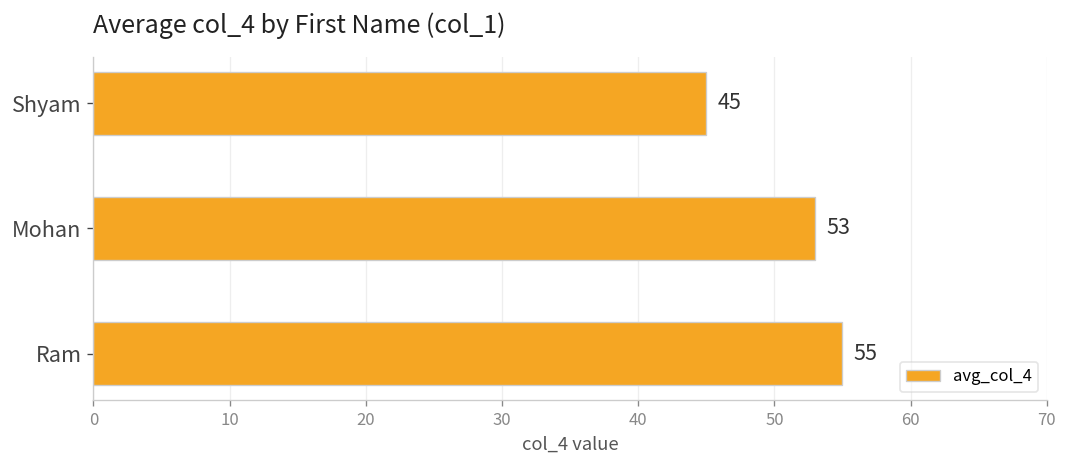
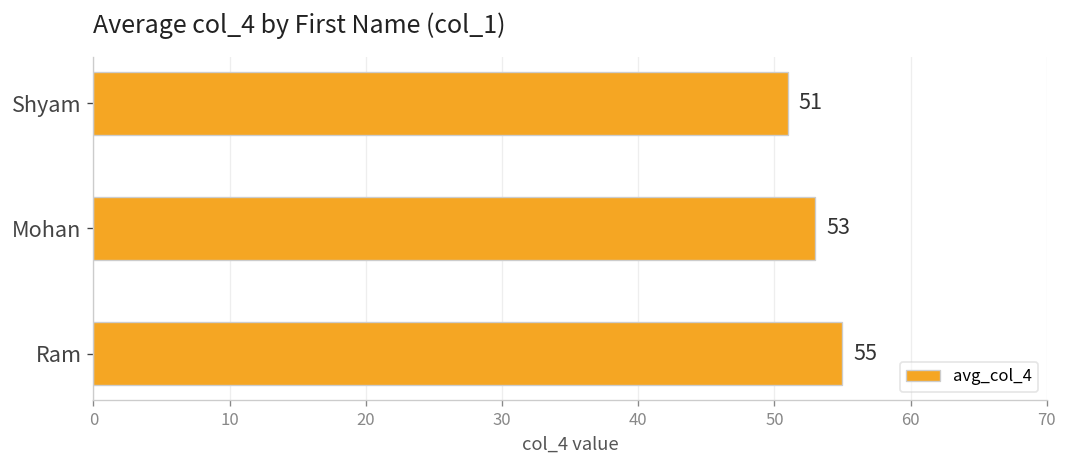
Shyam: 45 -> 51
